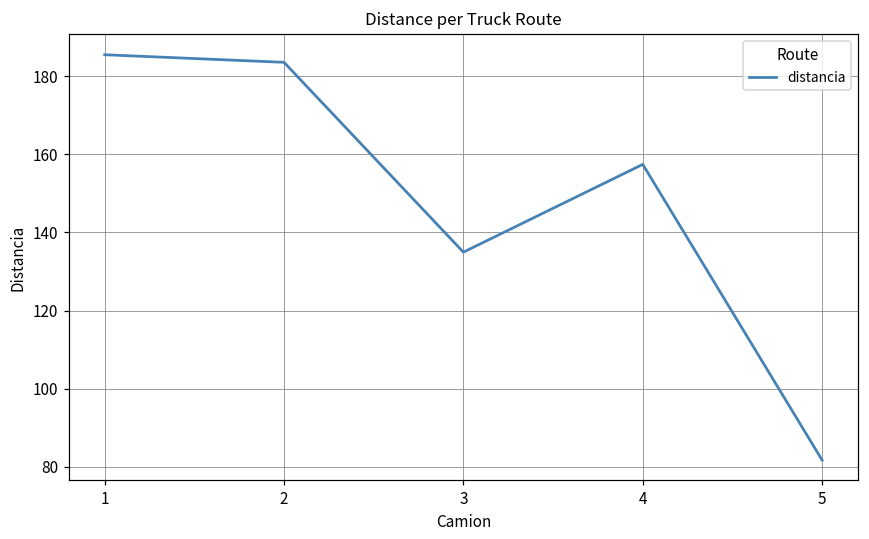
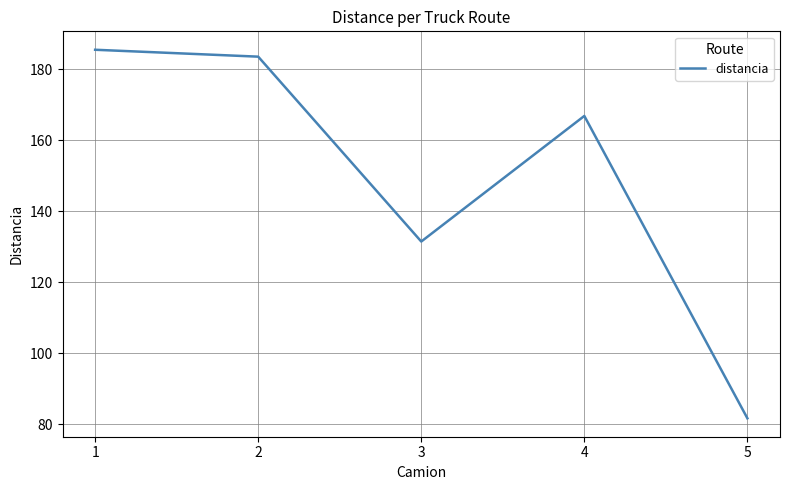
3: 135 -> 132
4: 157 -> 167
